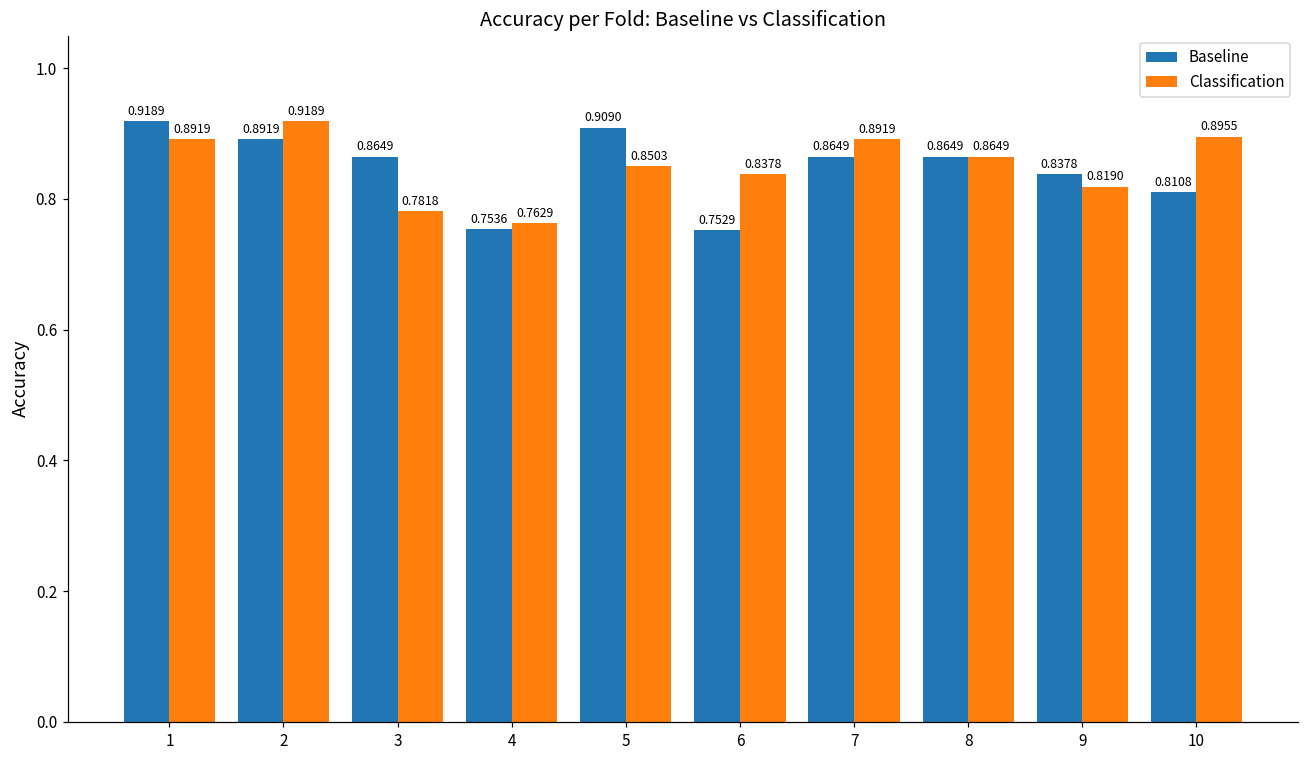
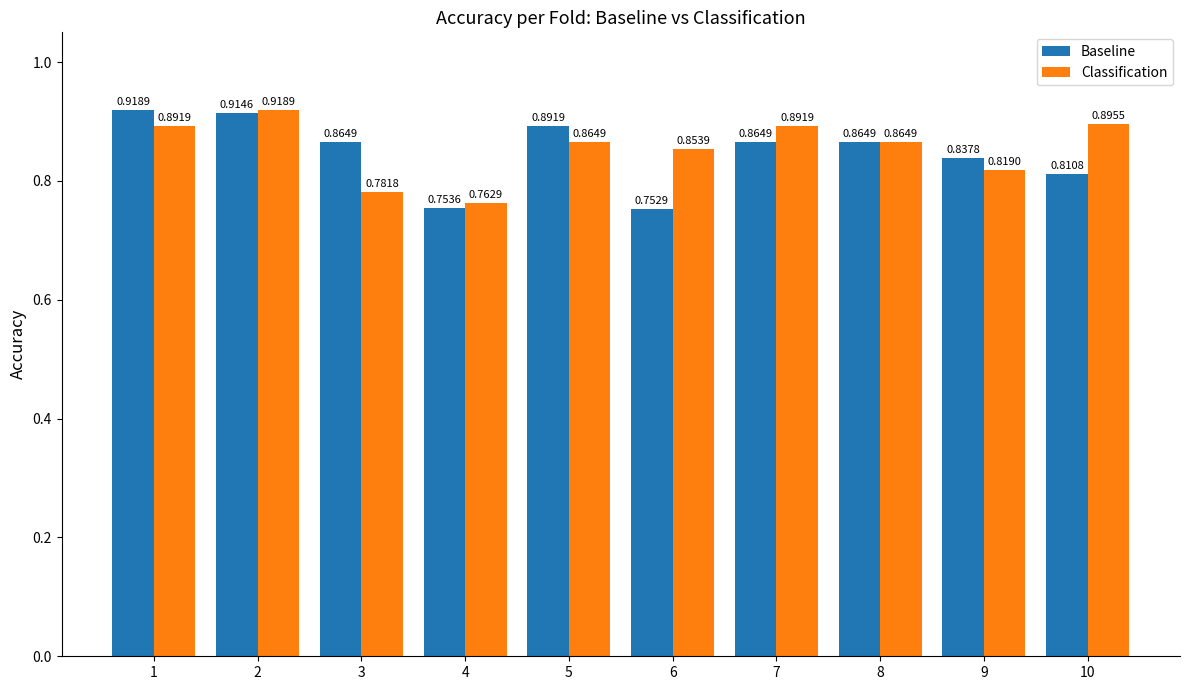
Baseline, 2: 0.8919 -> 0.9146
Baseline, 5: 0.9090 -> 0.8919
Classification, 5: 0.8503 -> 0.8649
Classification, 6: 0.8378 -> 0.8539
